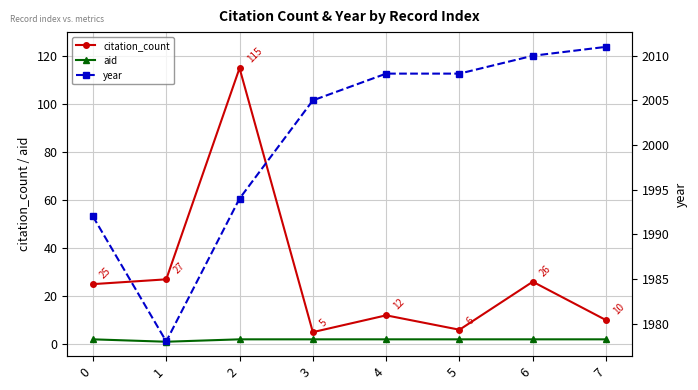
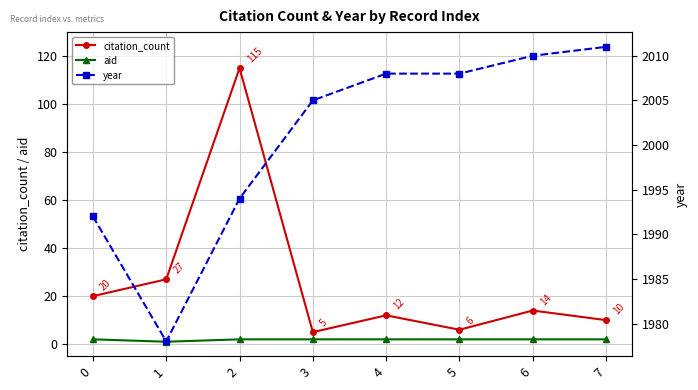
citation_count, 0: 25 -> 20
citation_count, 6: 26 -> 14
